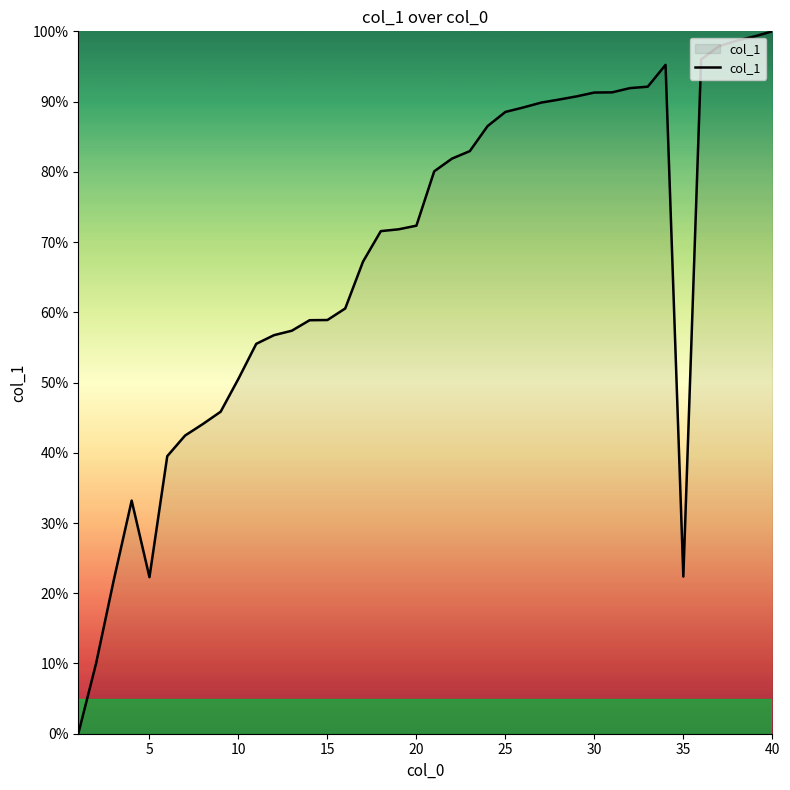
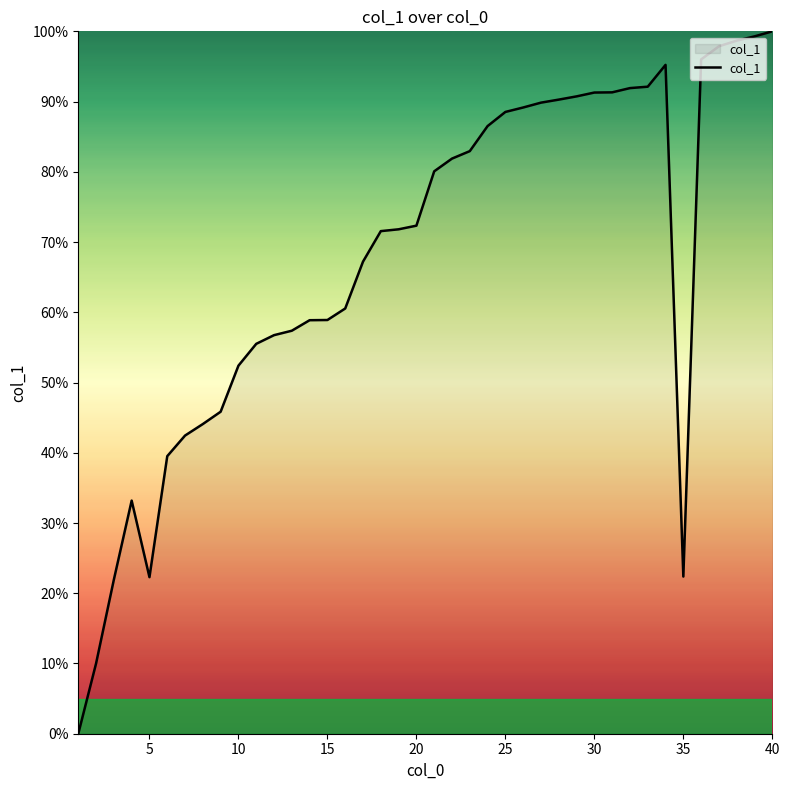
10: 51% -> 52%
